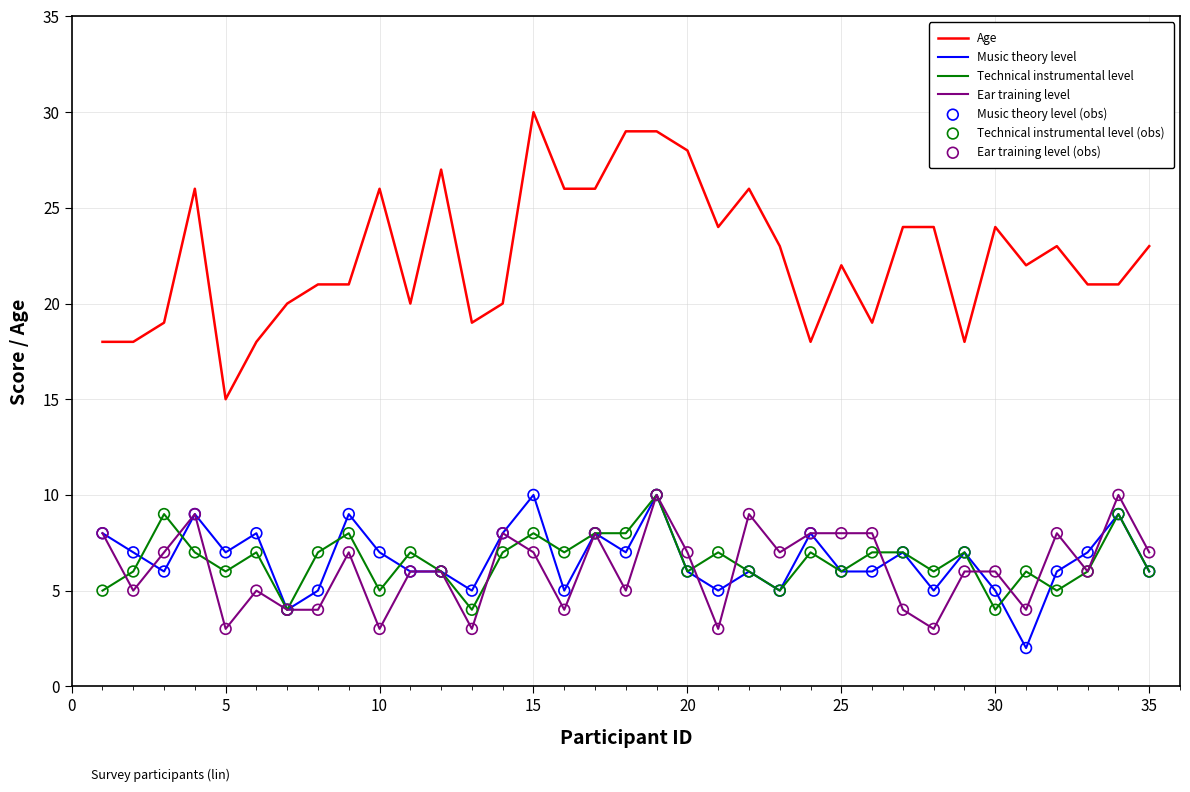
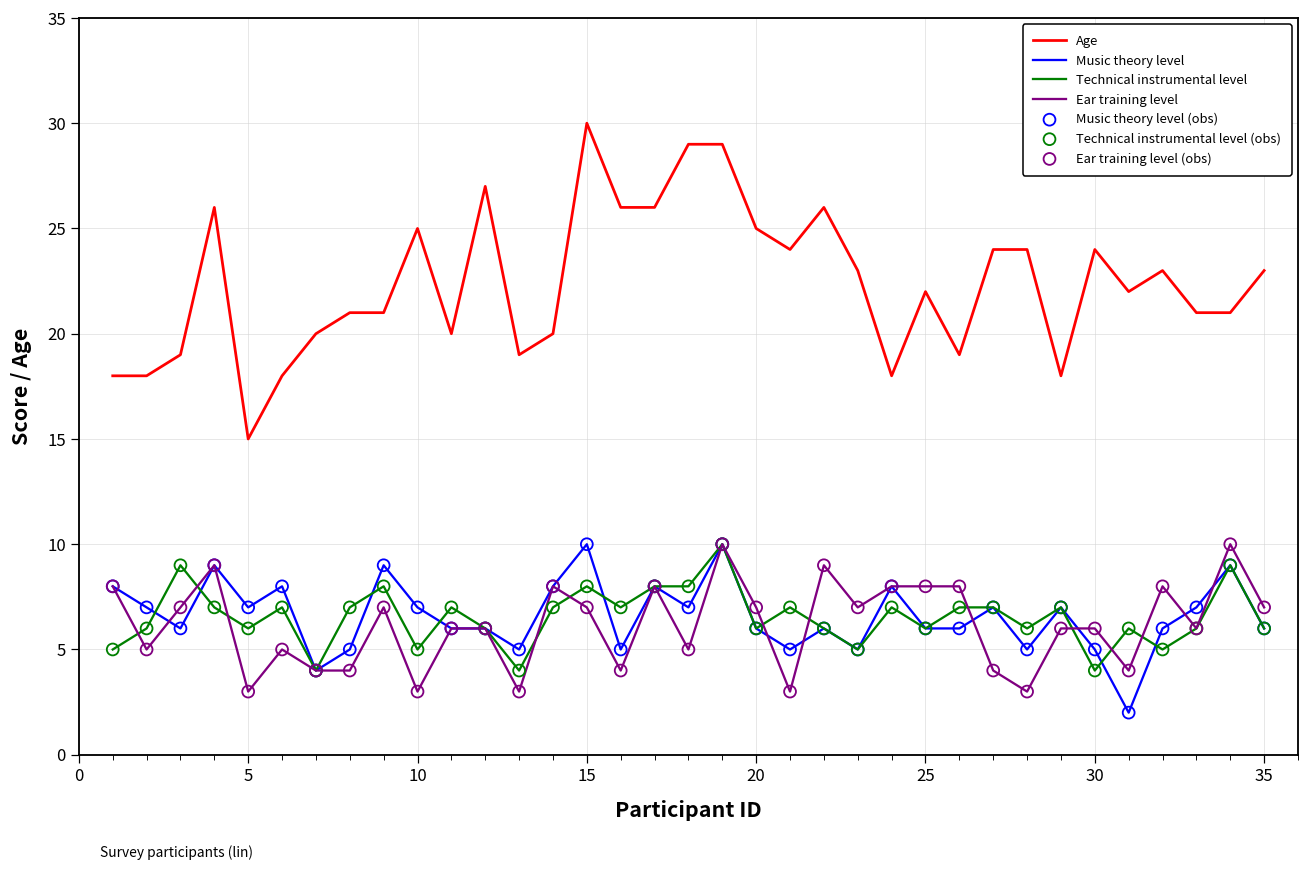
Age, 10: 26 -> 25
Age, 20: 28 -> 25
